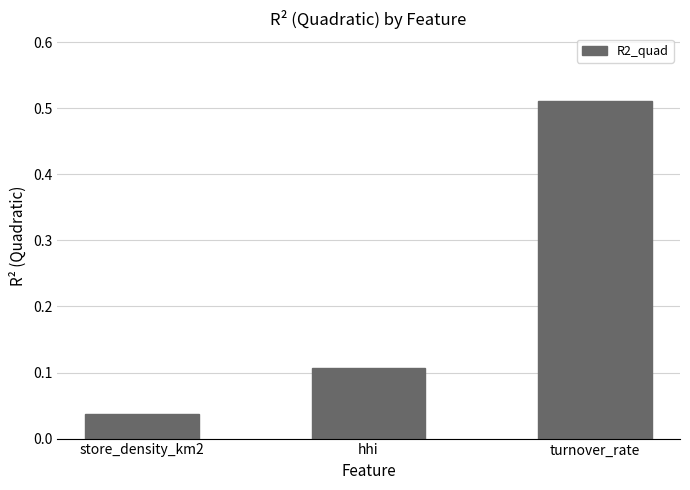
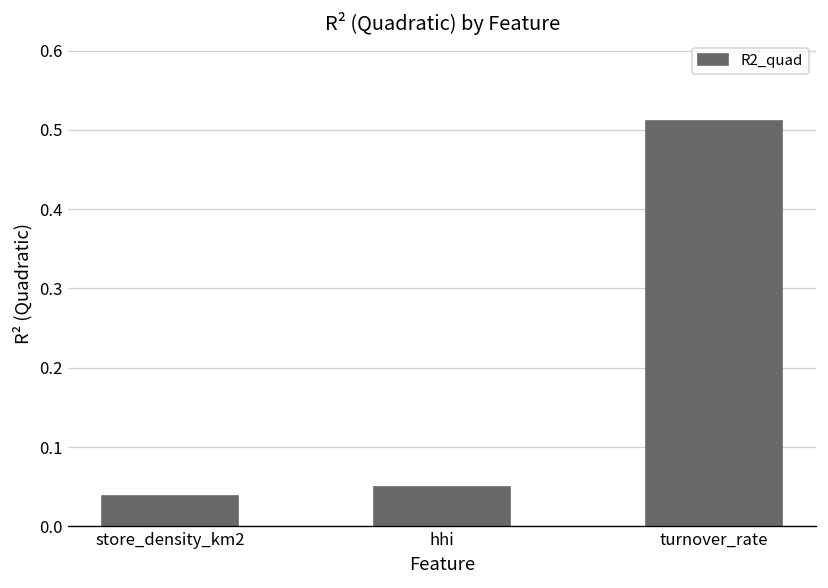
hhi: 0.11 -> 0.05
